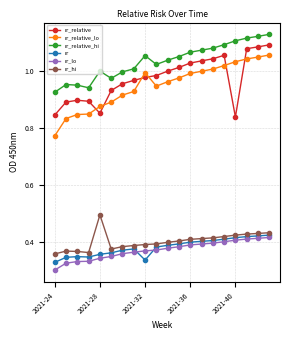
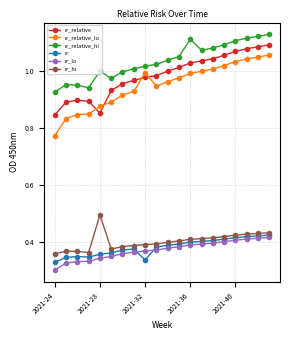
rr_relative_hi, 2021-32: 1.05 -> 1.02
rr_relative_hi, 2021-36: 1.07 -> 1.11
rr_relative, 2021-40: 0.84 -> 1.07
